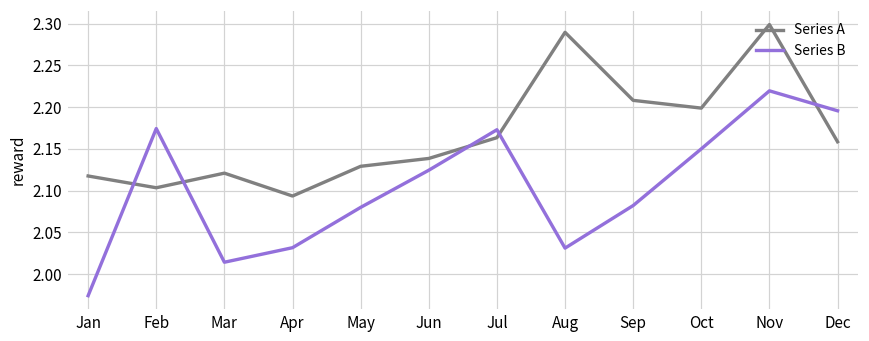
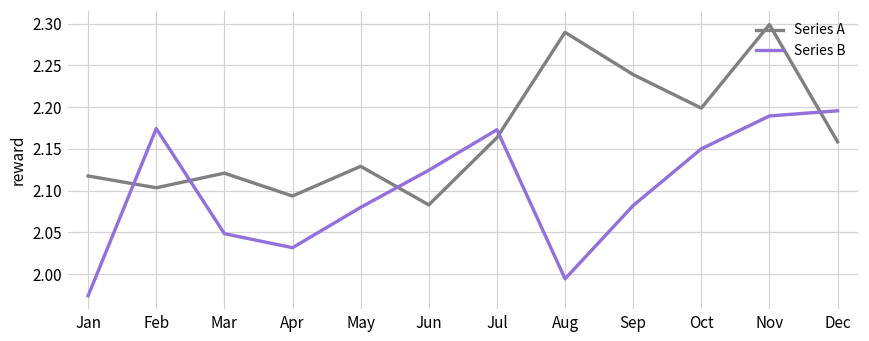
Series B, Mar: 2.01 -> 2.05
Series A, Jun: 2.14 -> 2.08
Series B, Aug: 2.03 -> 1.99
Series A, Sep: 2.21 -> 2.24
Series B, Nov: 2.22 -> 2.19
